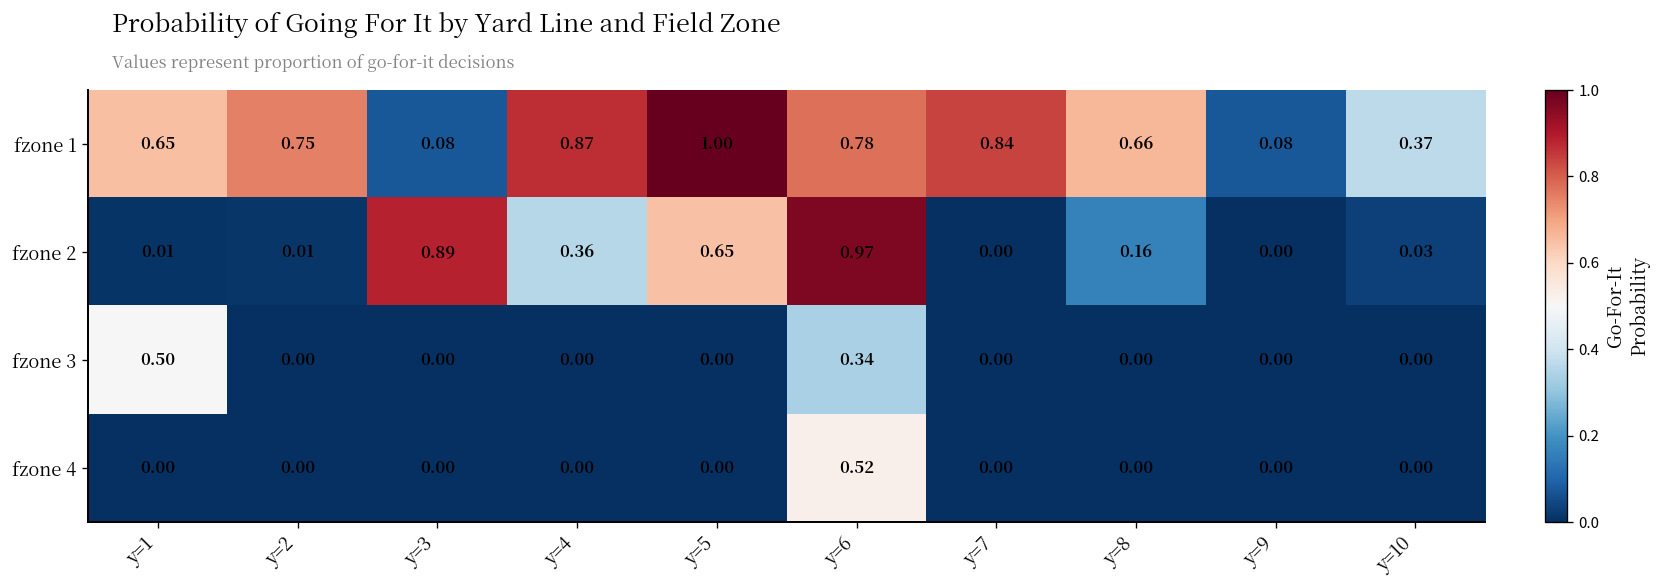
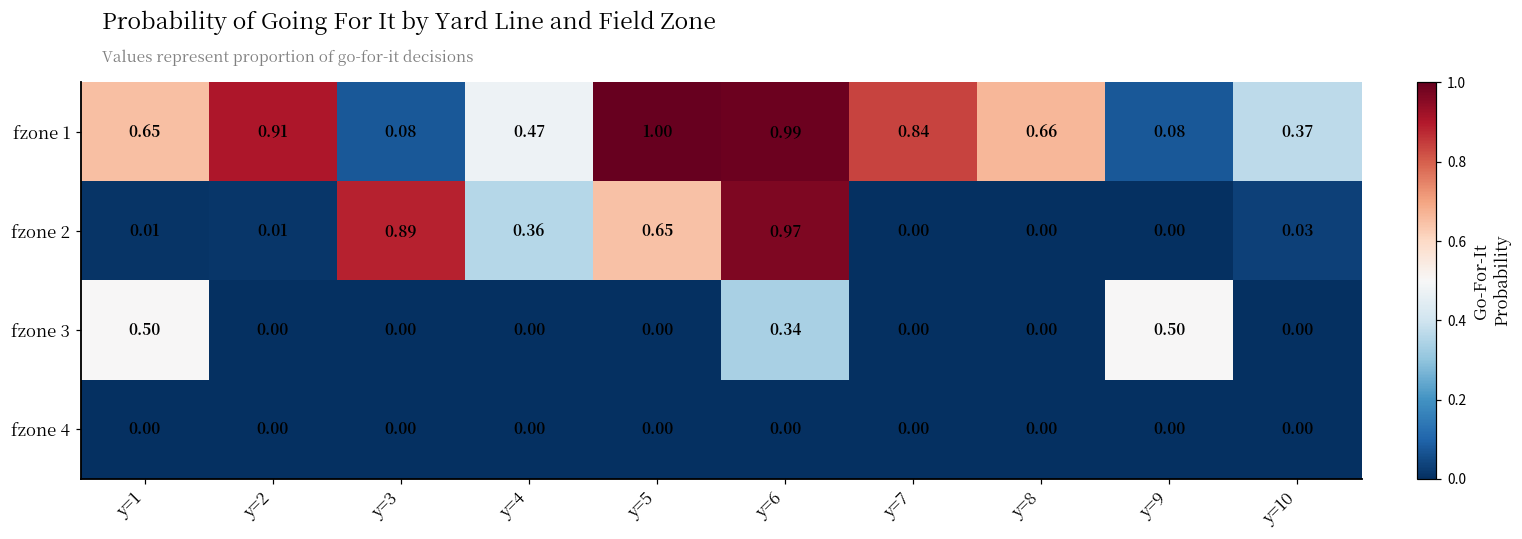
fzone 1, y=2: 0.75 -> 0.91
fzone 1, y=4: 0.87 -> 0.47
fzone 1, y=6: 0.78 -> 0.99
fzone 2, y=8: 0.16 -> 0.00
fzone 3, y=9: 0.00 -> 0.50
fzone 4, y=6: 0.52 -> 0.00
